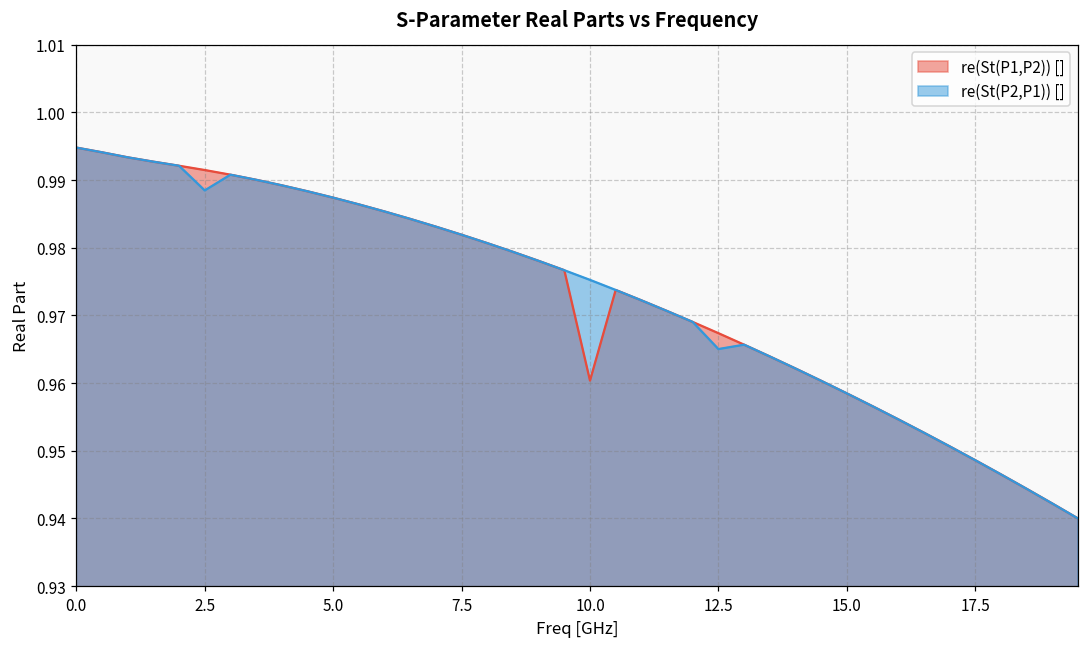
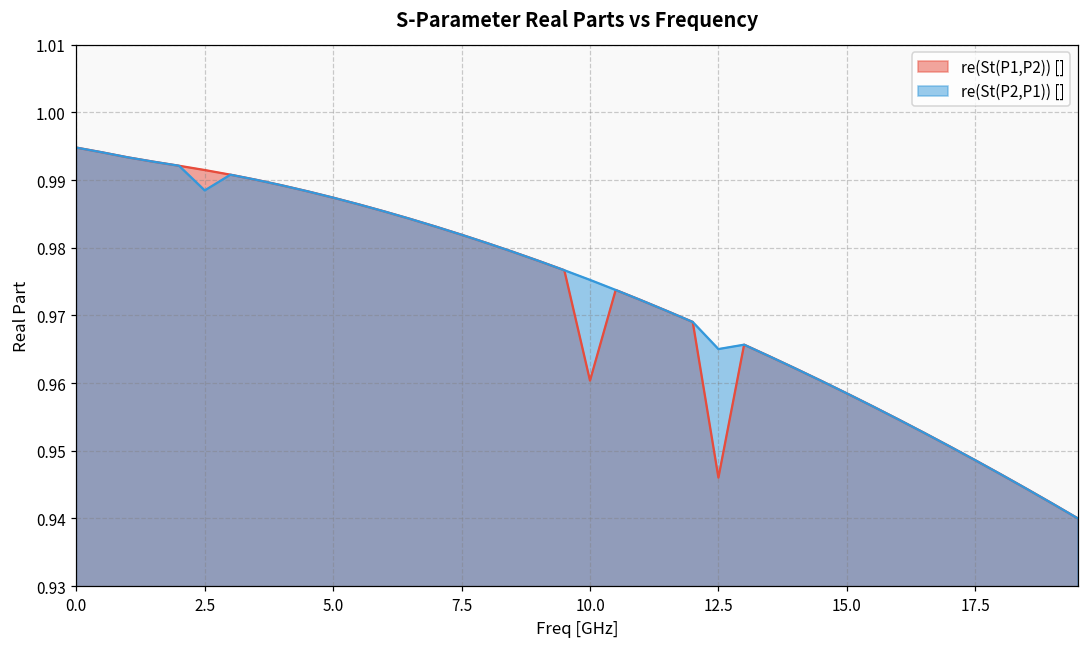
re(St(P1,P2)) [], 12.5: 0.967 -> 0.946
